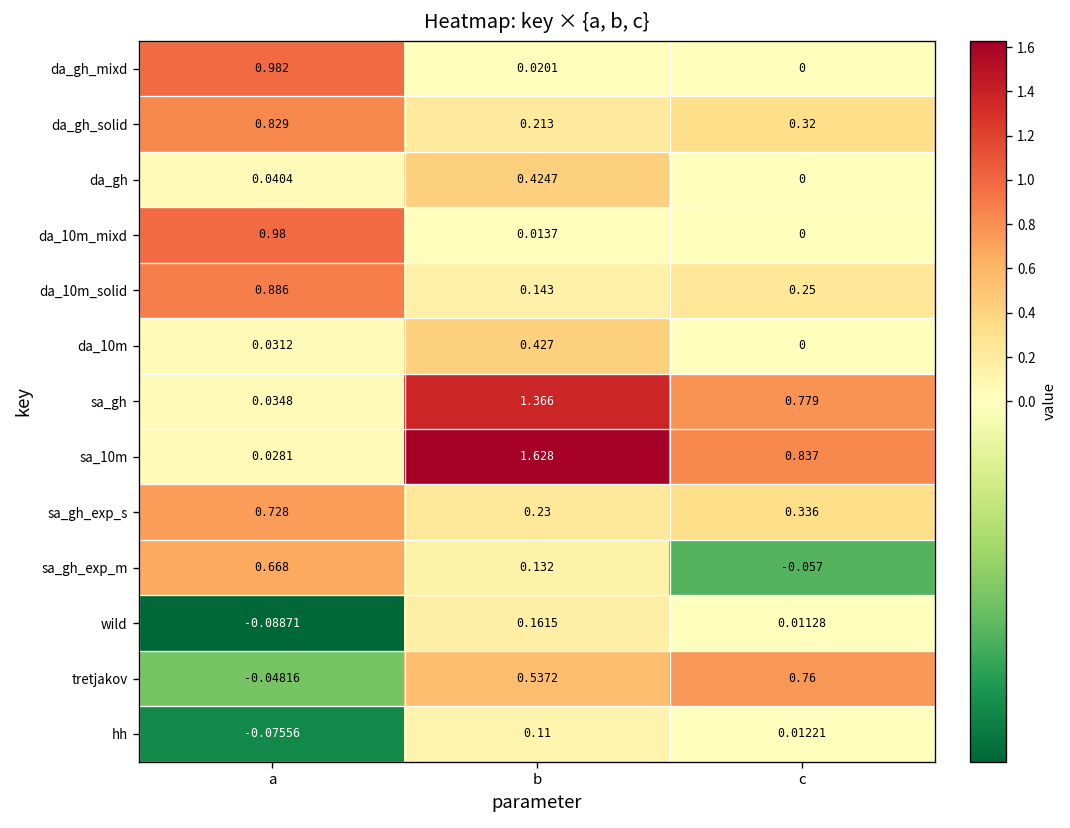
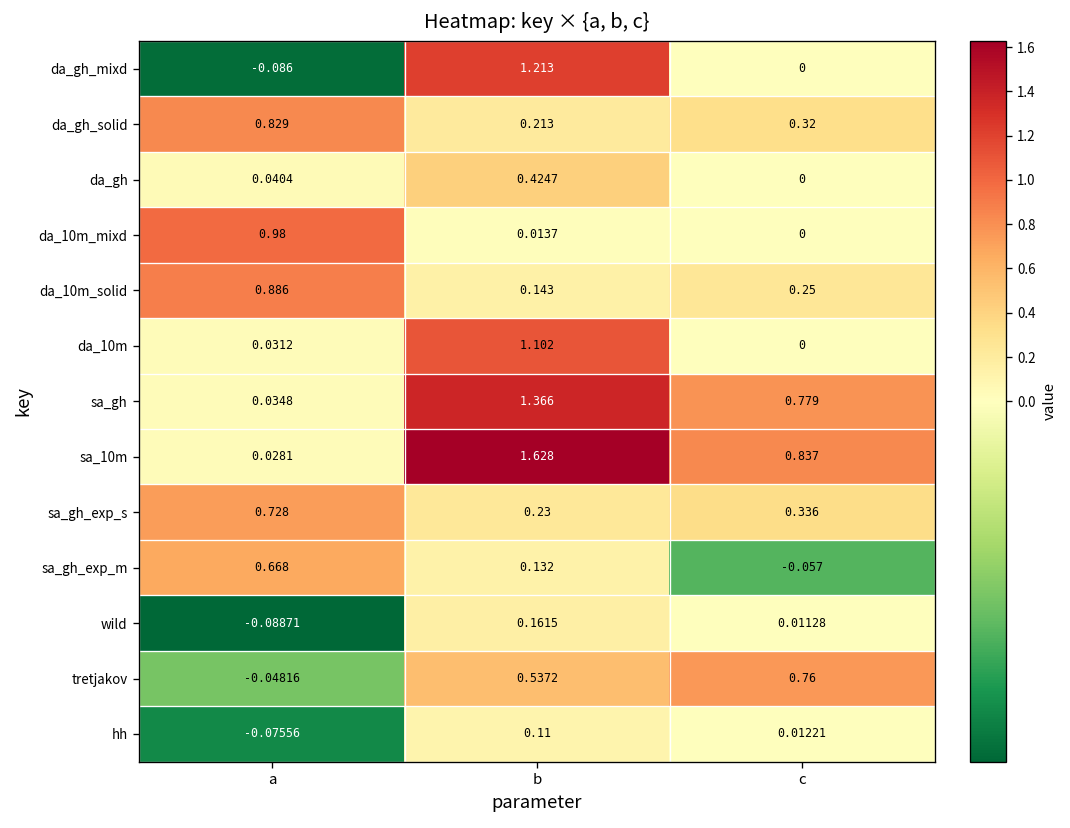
da_gh_mixd, a: 0.982 -> -0.086
da_gh_mixd, b: 0.0201 -> 1.213
da_10m, b: 0.427 -> 1.102
